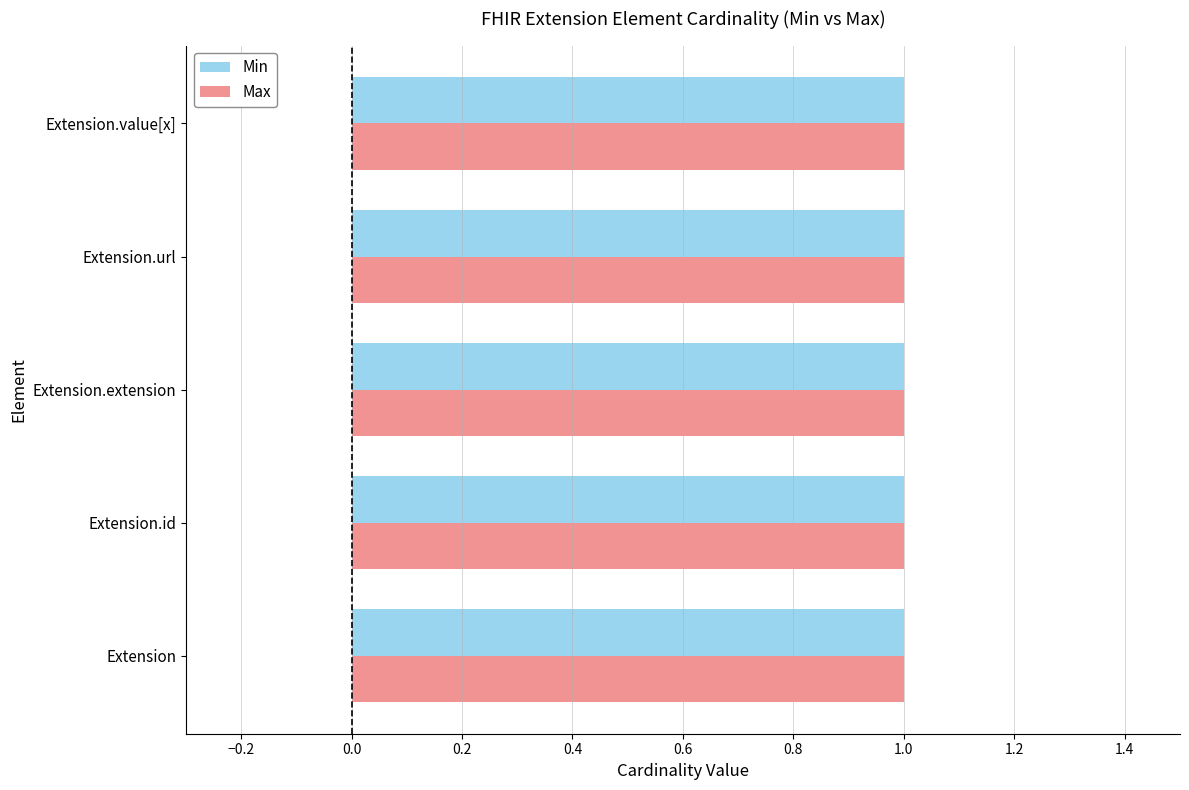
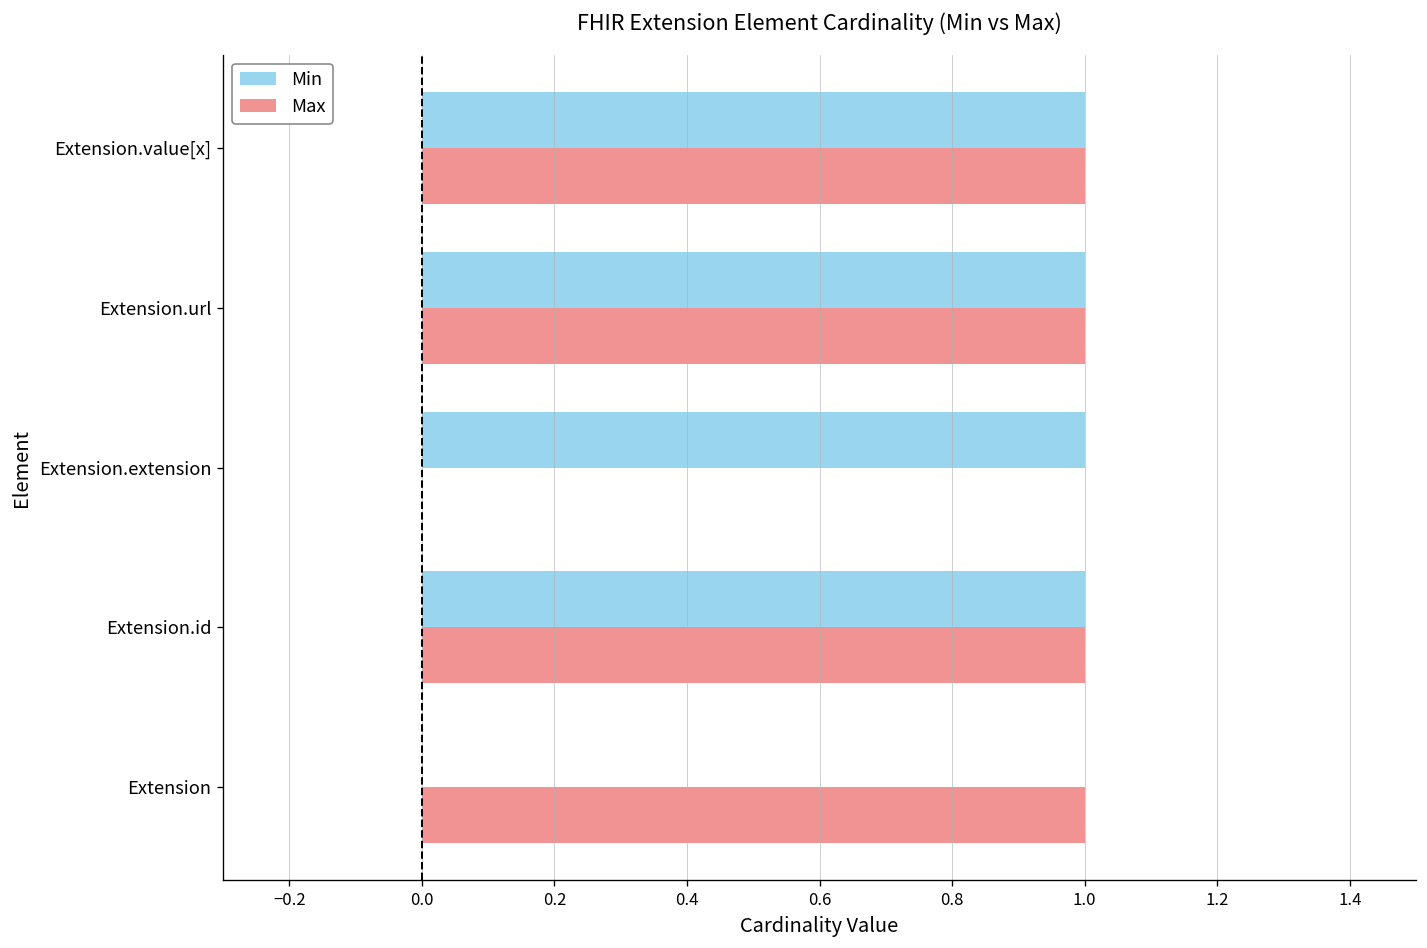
Max, Extension.extension: 1 -> 0
Min, Extension: 1 -> 0
